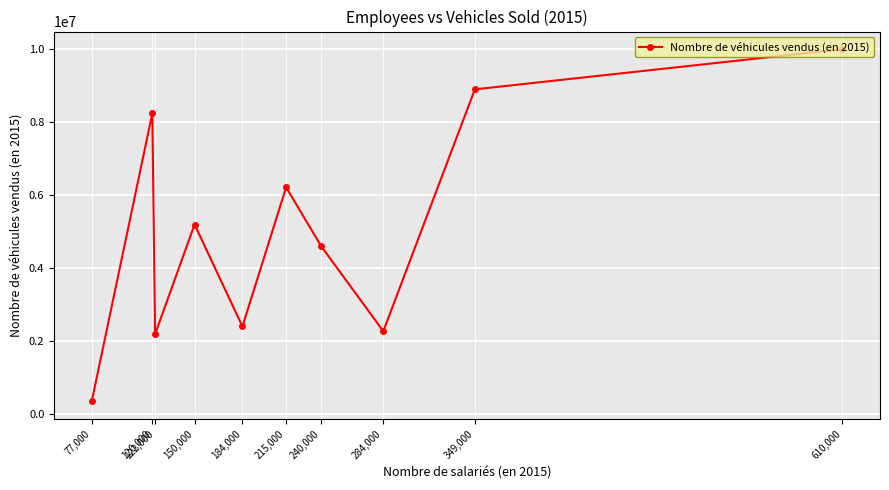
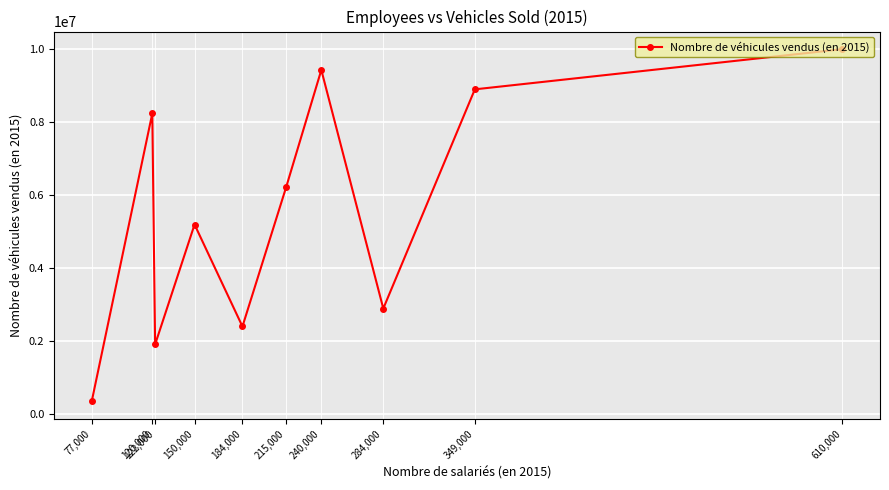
122,000: 2200000 -> 1900000
240,000: 4600000 -> 9400000
284,000: 2300000 -> 2900000
